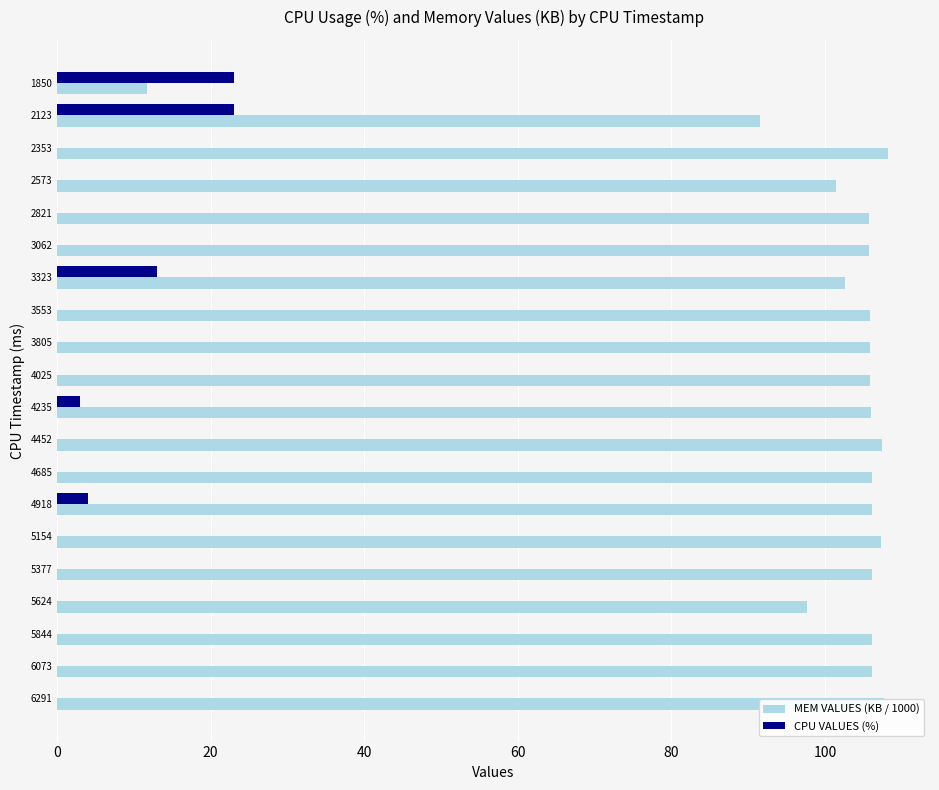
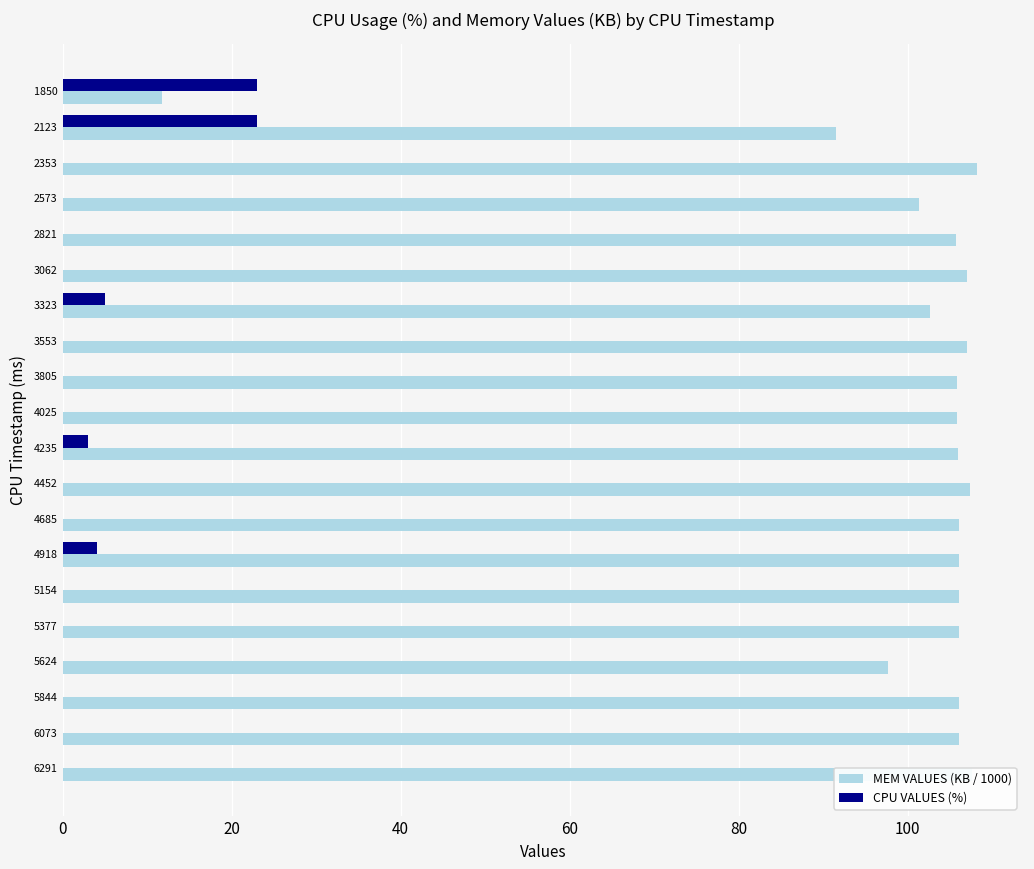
MEM VALUES (KB / 1000), 3062: 106 -> 107
CPU VALUES (%), 3323: 13 -> 5
MEM VALUES (KB / 1000), 3553: 106 -> 107
MEM VALUES (KB / 1000), 5154: 107 -> 106
